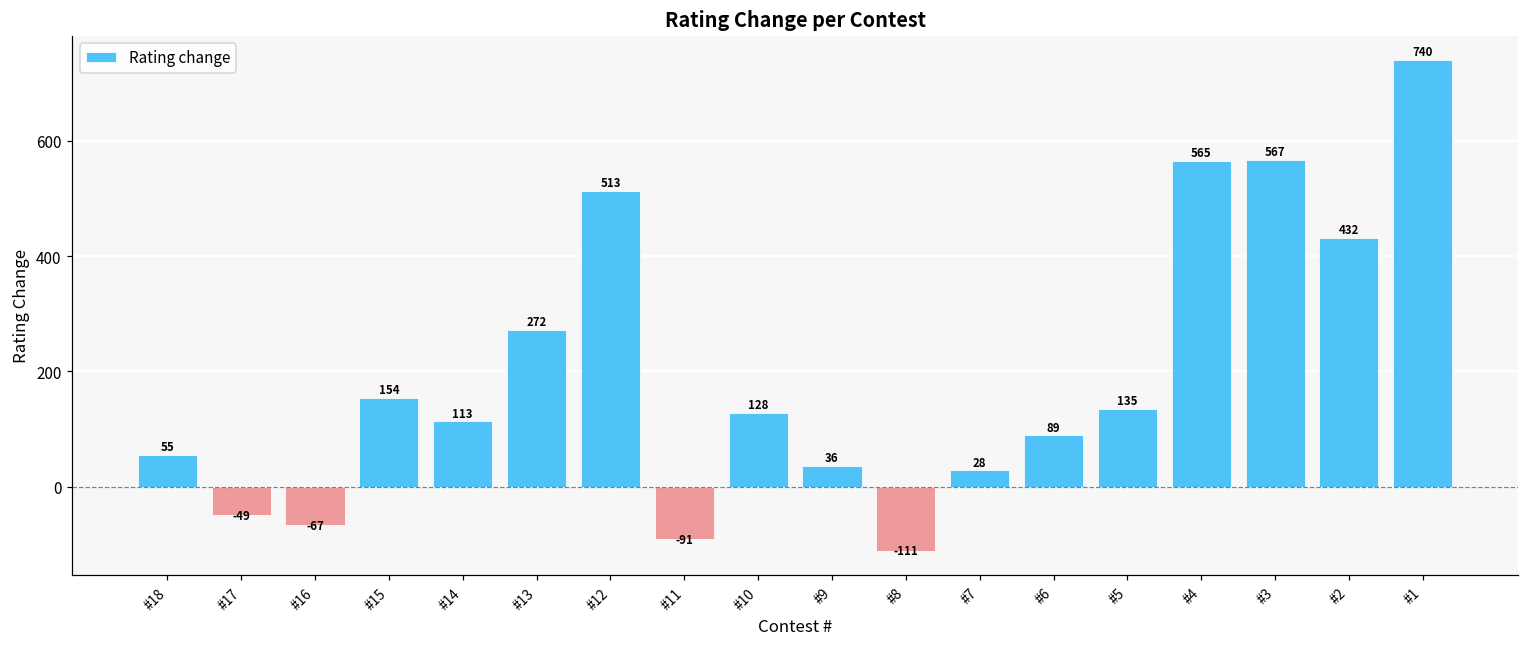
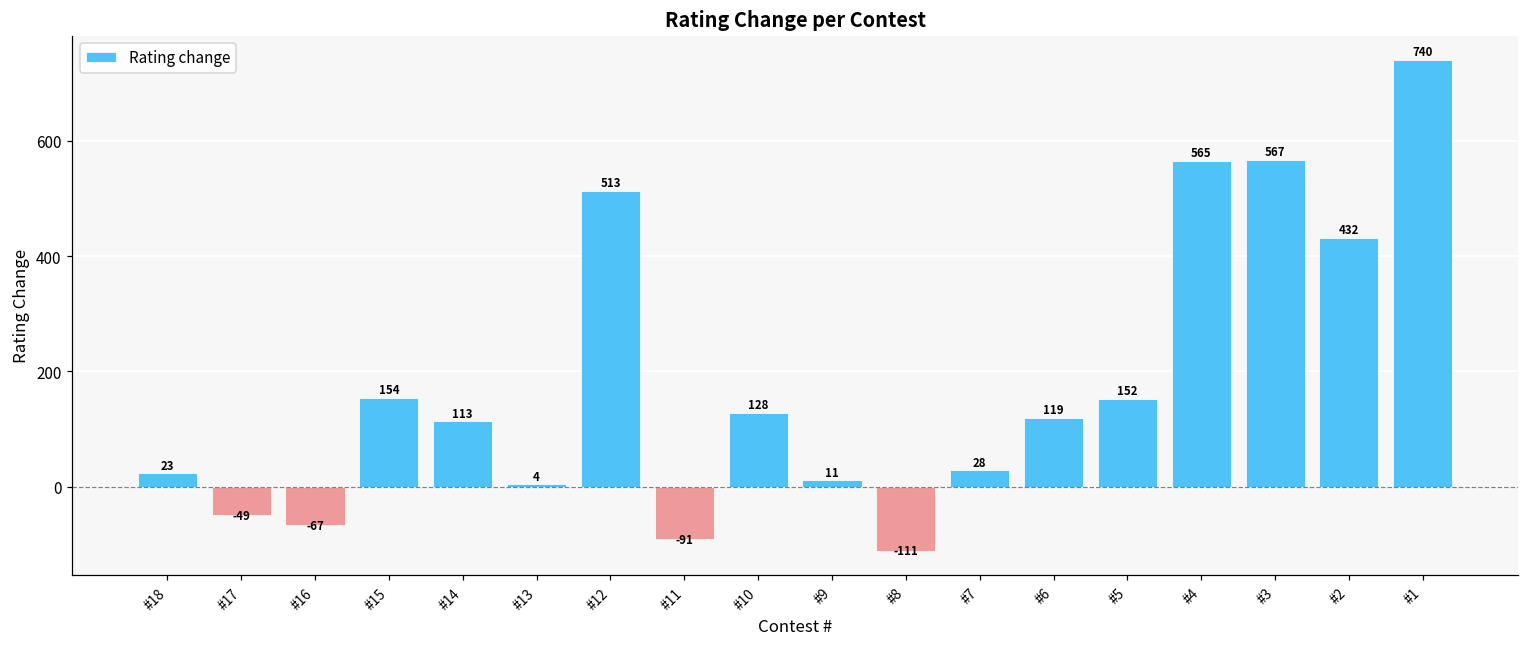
#18: 55 -> 23
#13: 272 -> 4
#9: 36 -> 11
#6: 89 -> 119
#5: 135 -> 152
